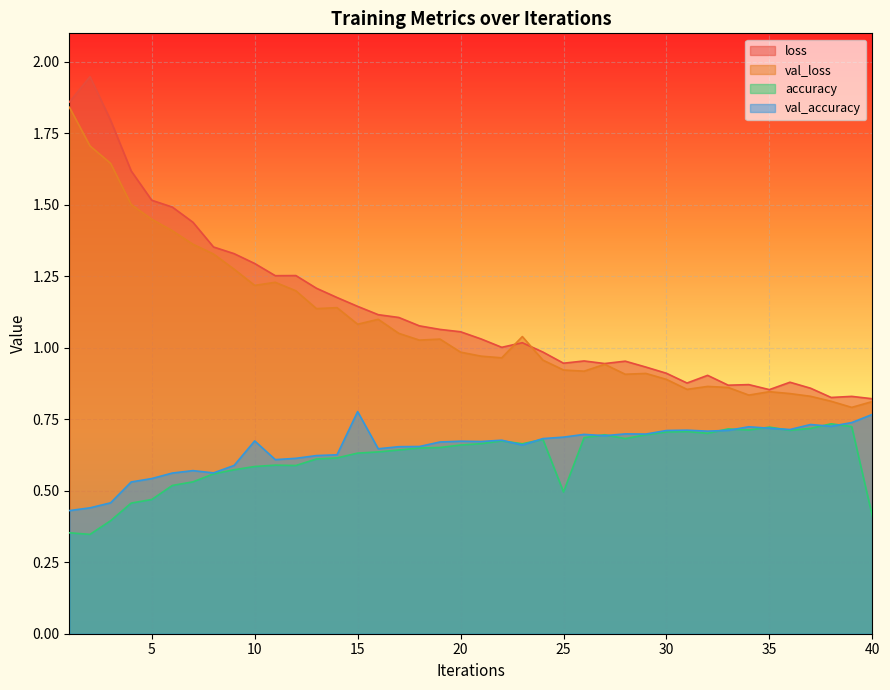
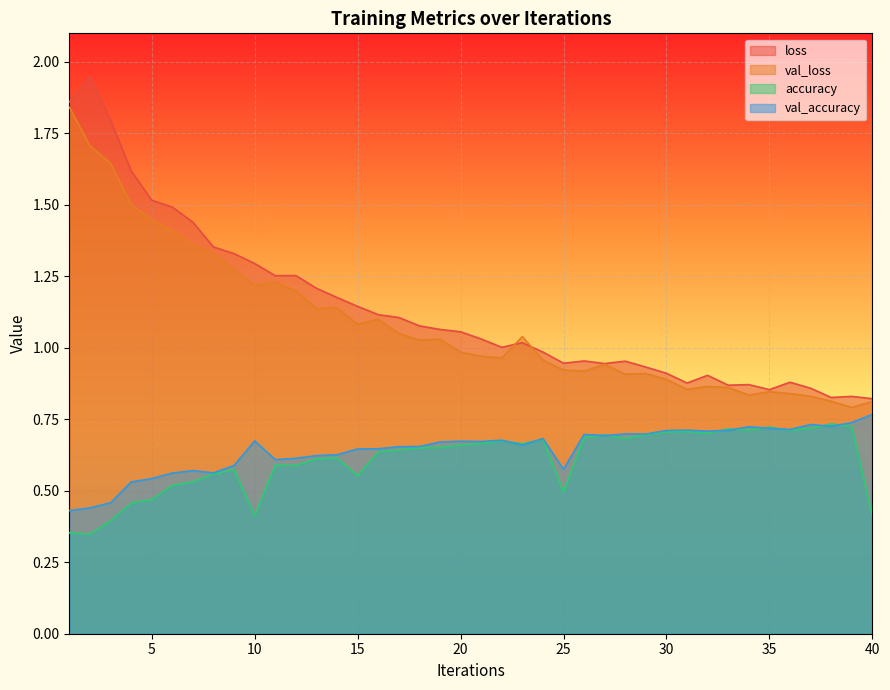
accuracy, 10: 0.58 -> 0.41
accuracy, 15: 0.63 -> 0.55
val_accuracy, 15: 0.78 -> 0.65
val_accuracy, 25: 0.69 -> 0.57
